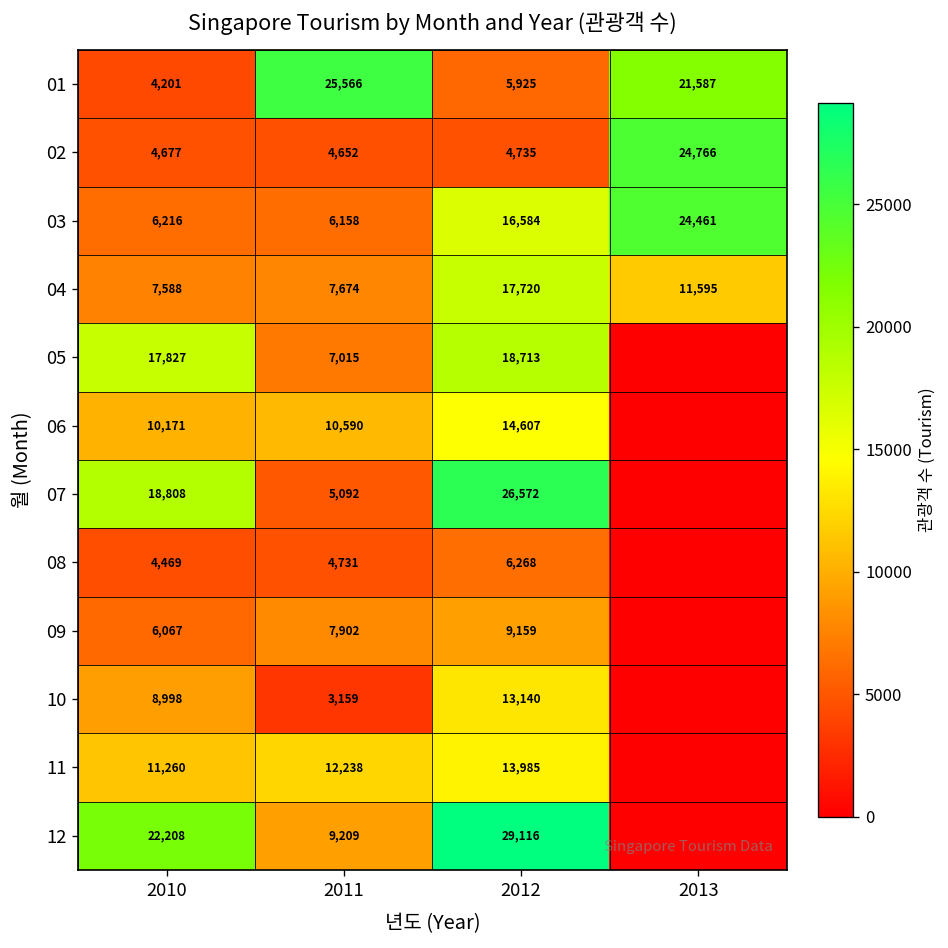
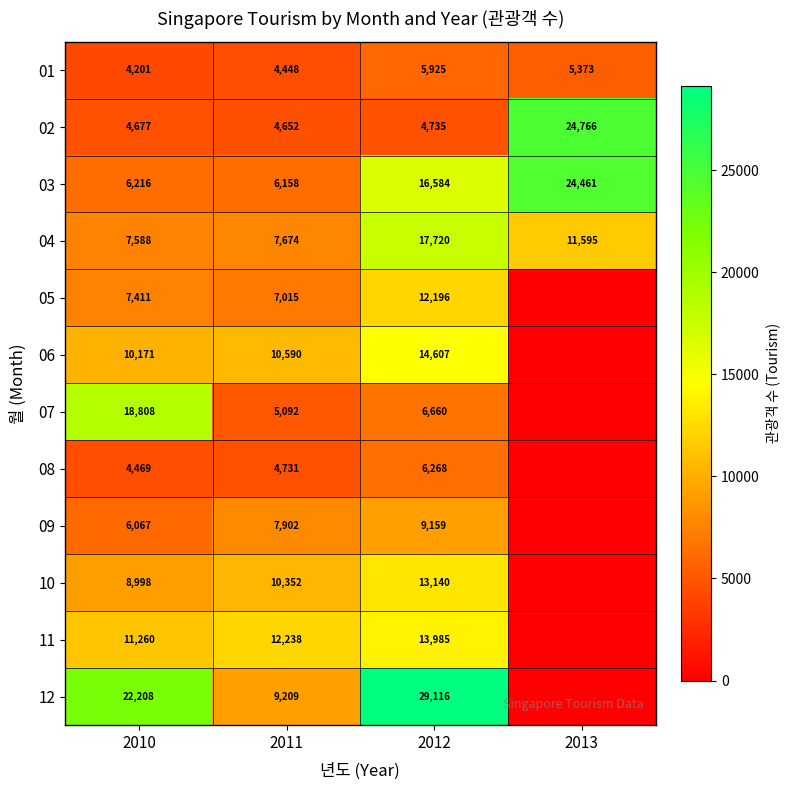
01, 2011: 25,566 -> 4,448
01, 2013: 21,587 -> 5,373
05, 2010: 17,827 -> 7,411
05, 2012: 18,713 -> 12,196
07, 2012: 26,572 -> 6,660
10, 2011: 3,159 -> 10,352
